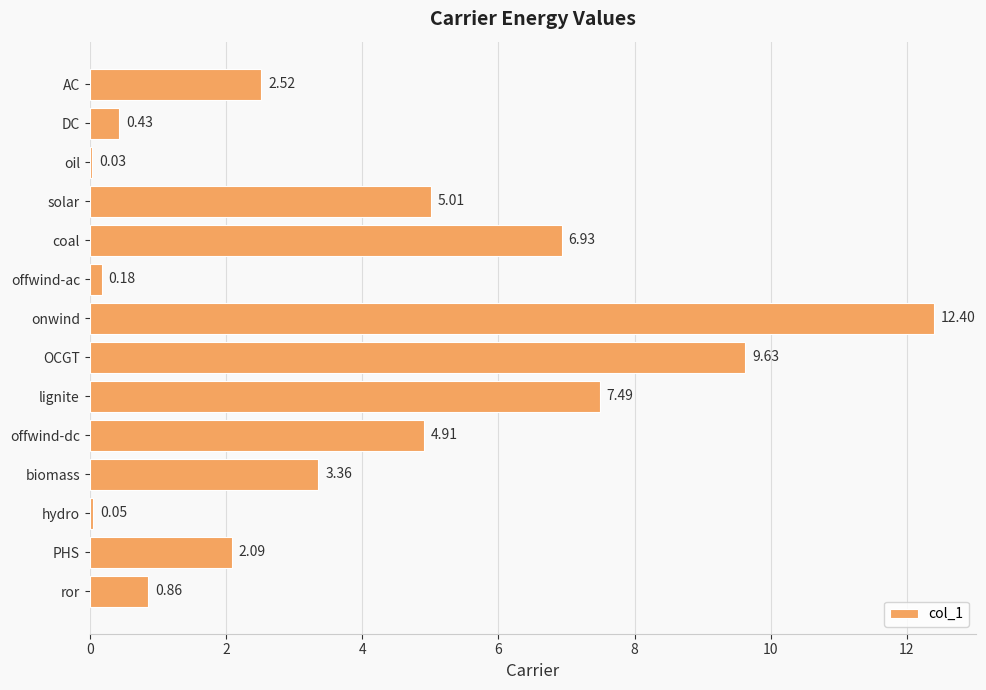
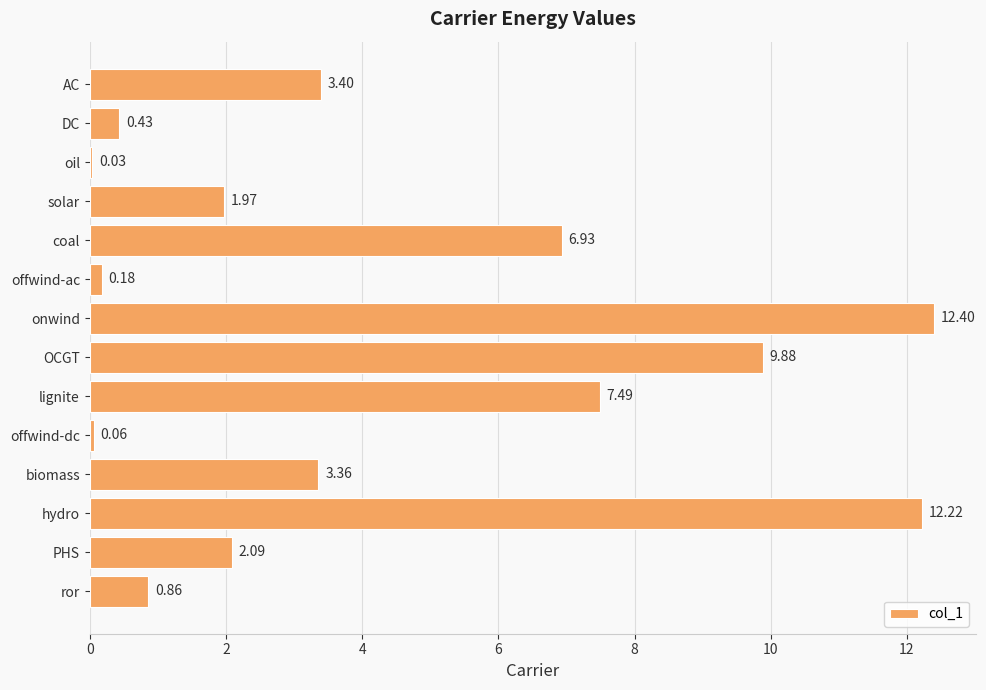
AC: 2.52 -> 3.40
solar: 5.01 -> 1.97
OCGT: 9.63 -> 9.88
offwind-dc: 4.91 -> 0.06
hydro: 0.05 -> 12.22
